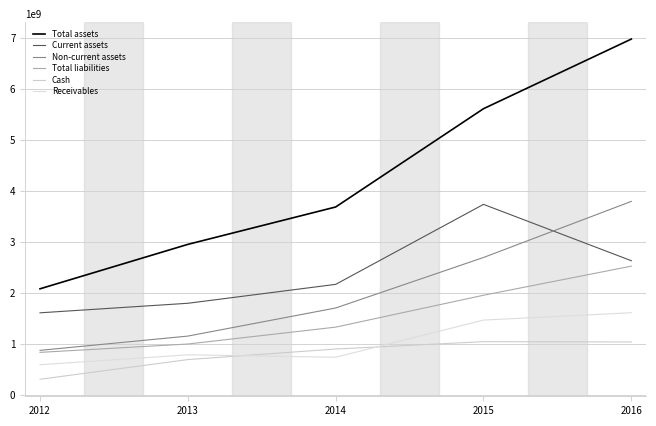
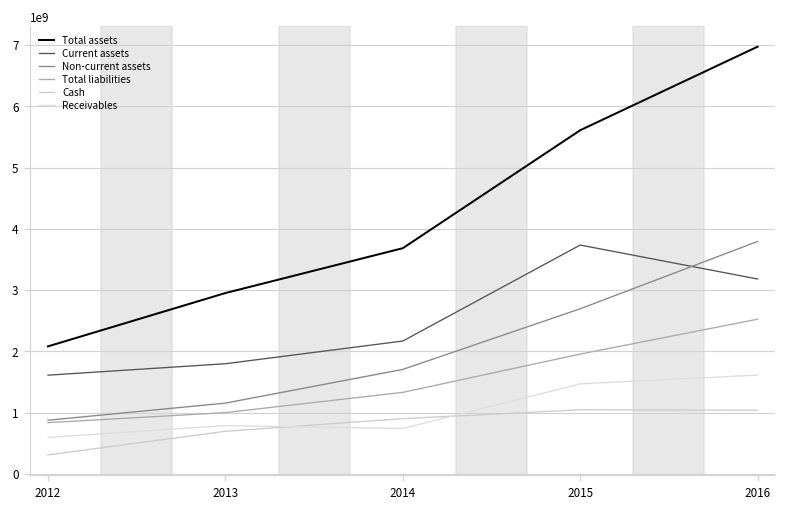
Current assets, 2016: 2600000000 -> 3200000000
